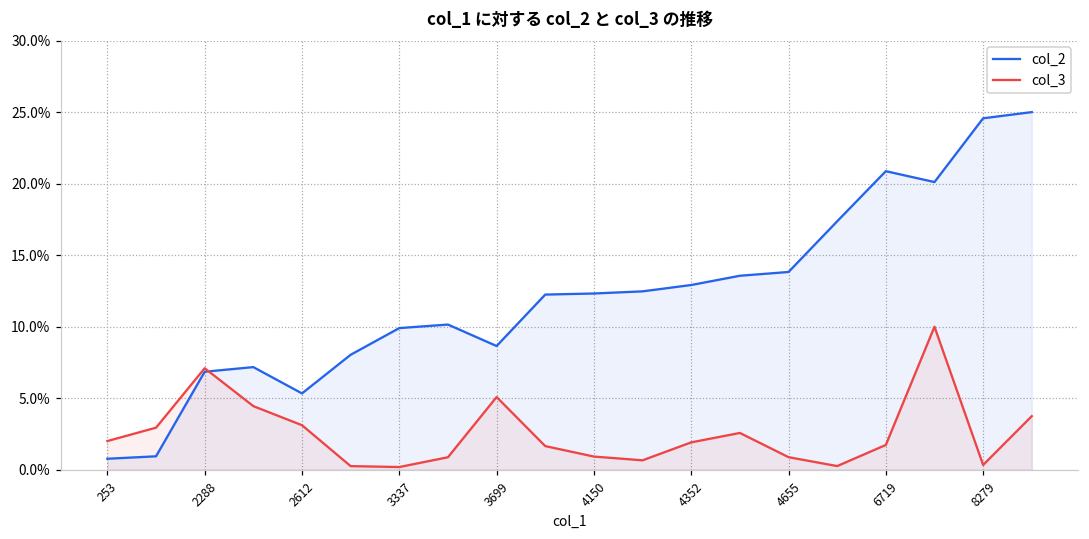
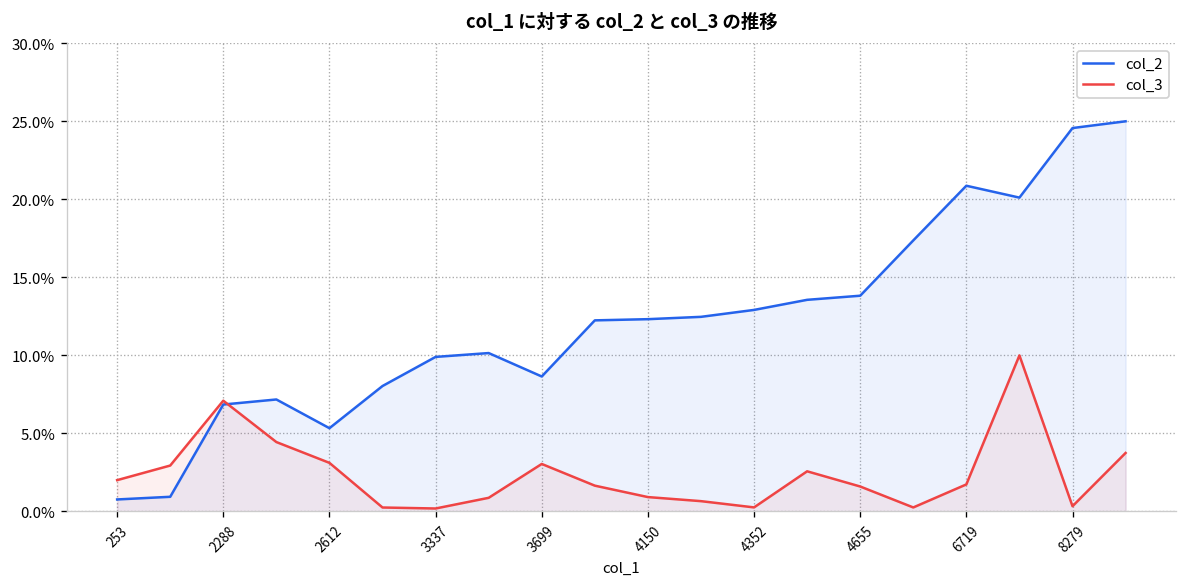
col_3, 3699: 5.1% -> 3.0%
col_3, 4352: 1.9% -> 0.3%
col_3, 4655: 0.9% -> 1.6%
